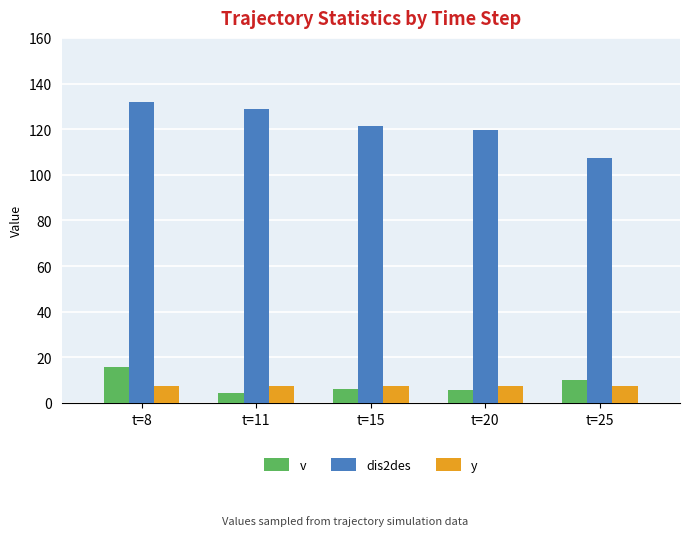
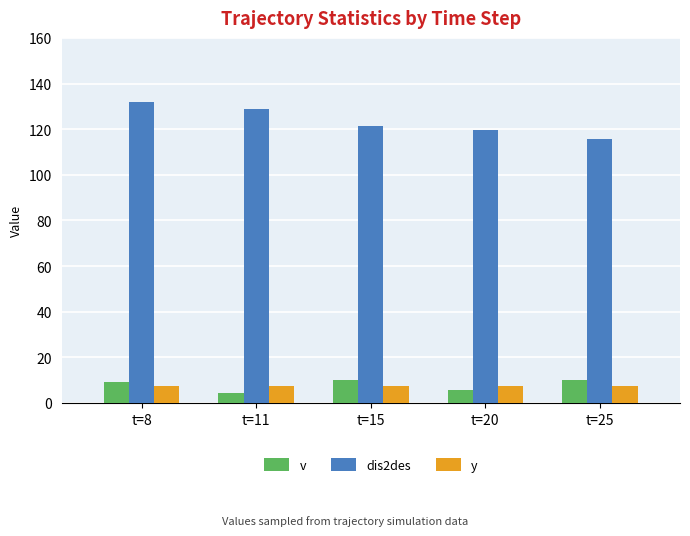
v, t=8: 16 -> 9
v, t=15: 6 -> 10
dis2des, t=25: 107 -> 116
